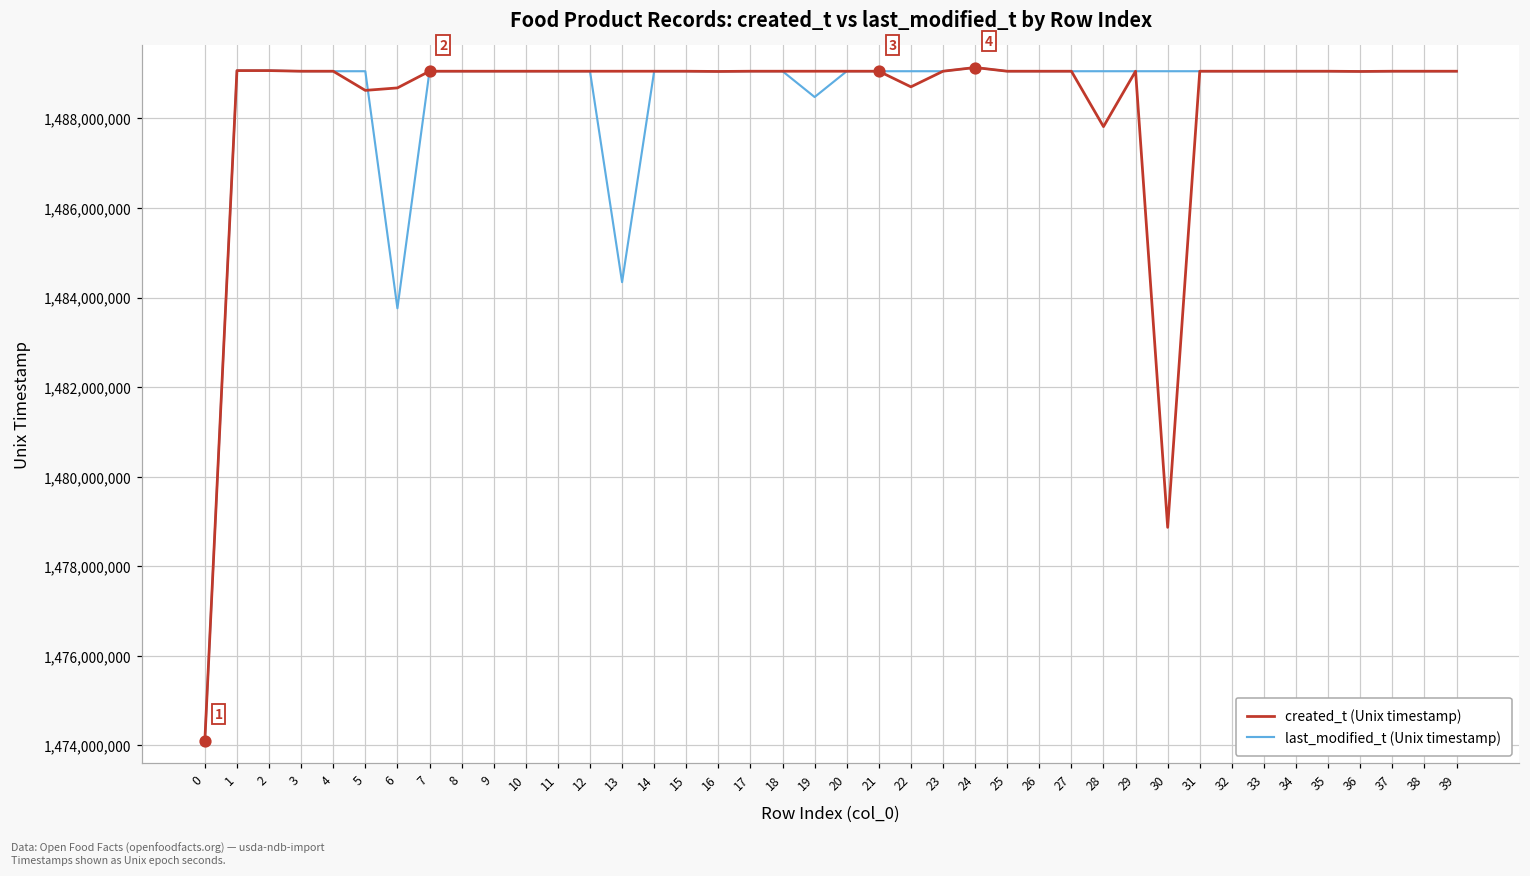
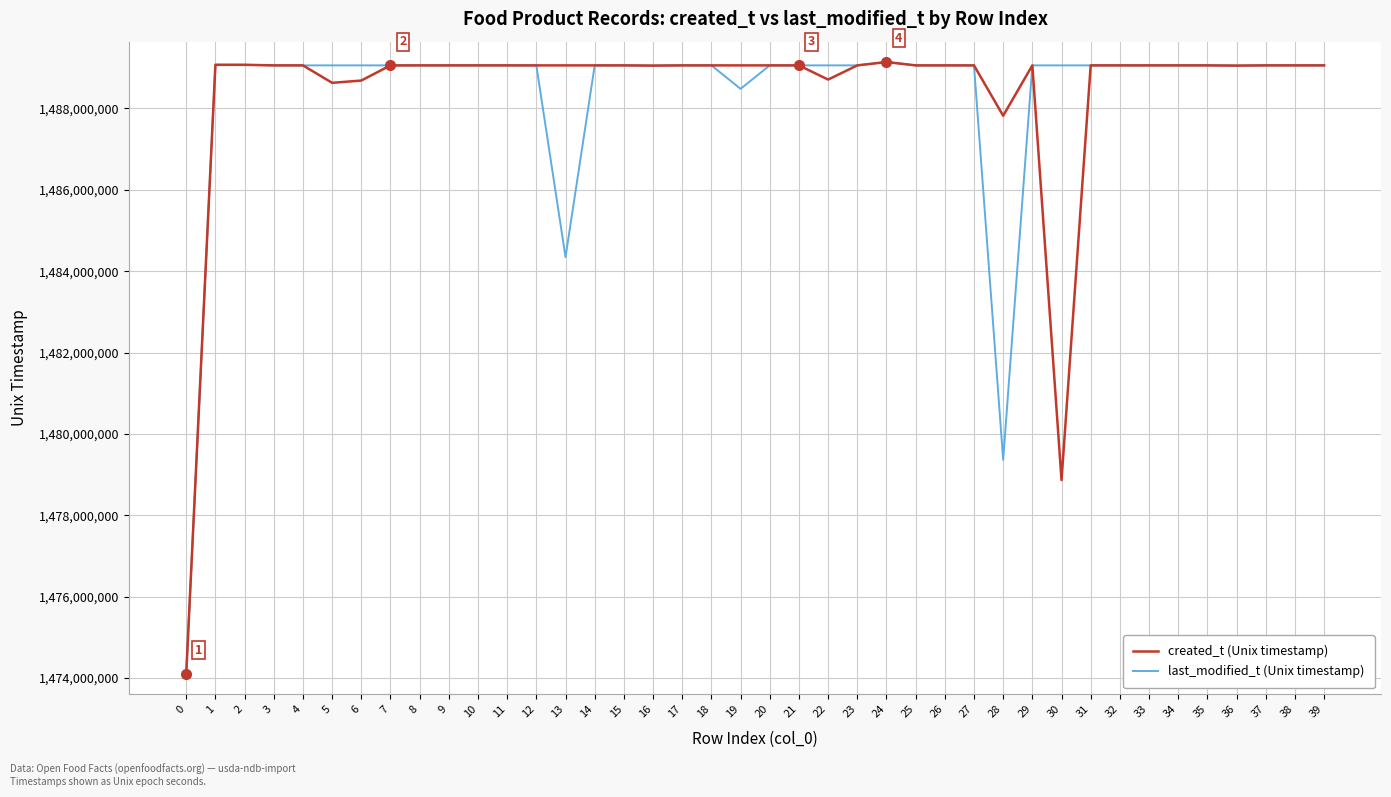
last_modified_t (Unix timestamp), 6: 1,483,800,000 -> 1,489,100,000
last_modified_t (Unix timestamp), 28: 1,489,100,000 -> 1,479,400,000
